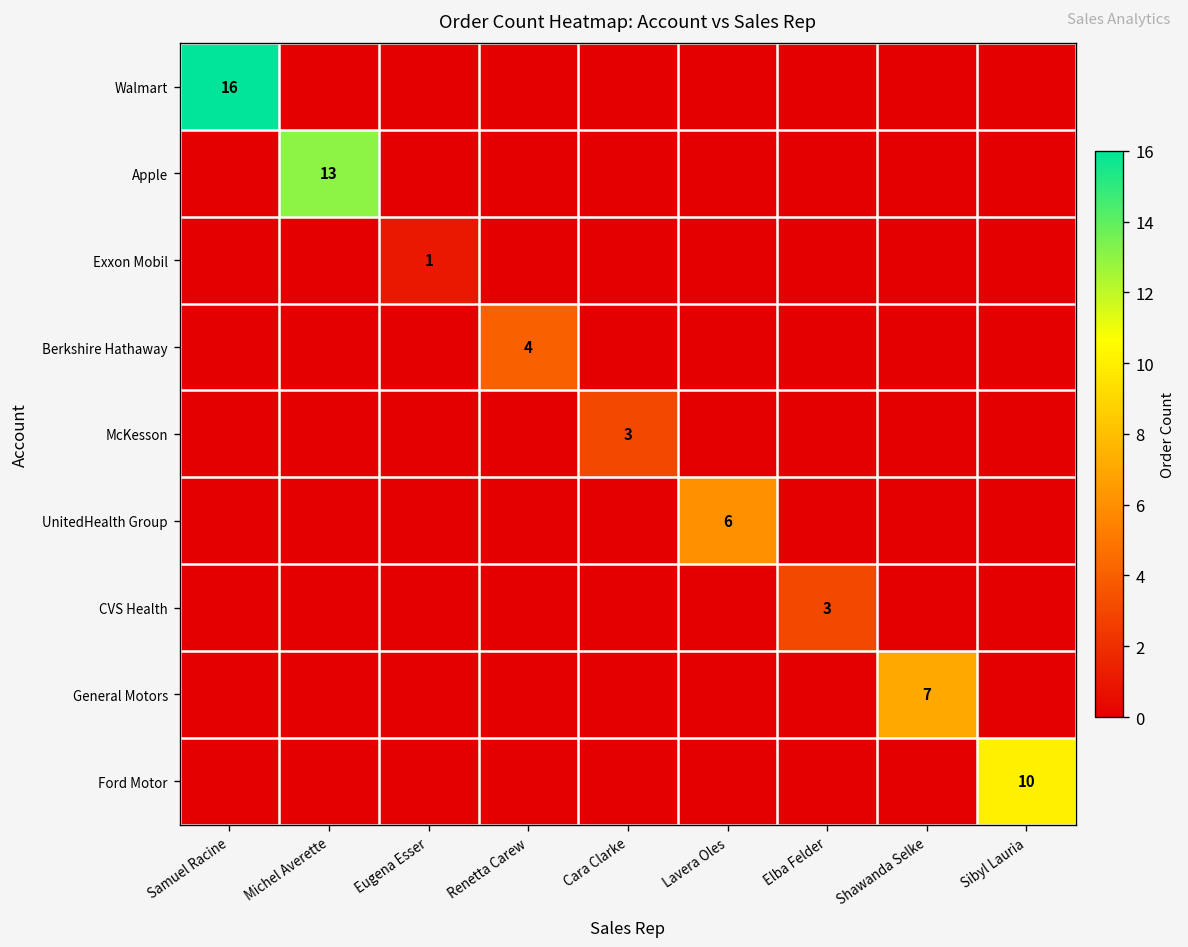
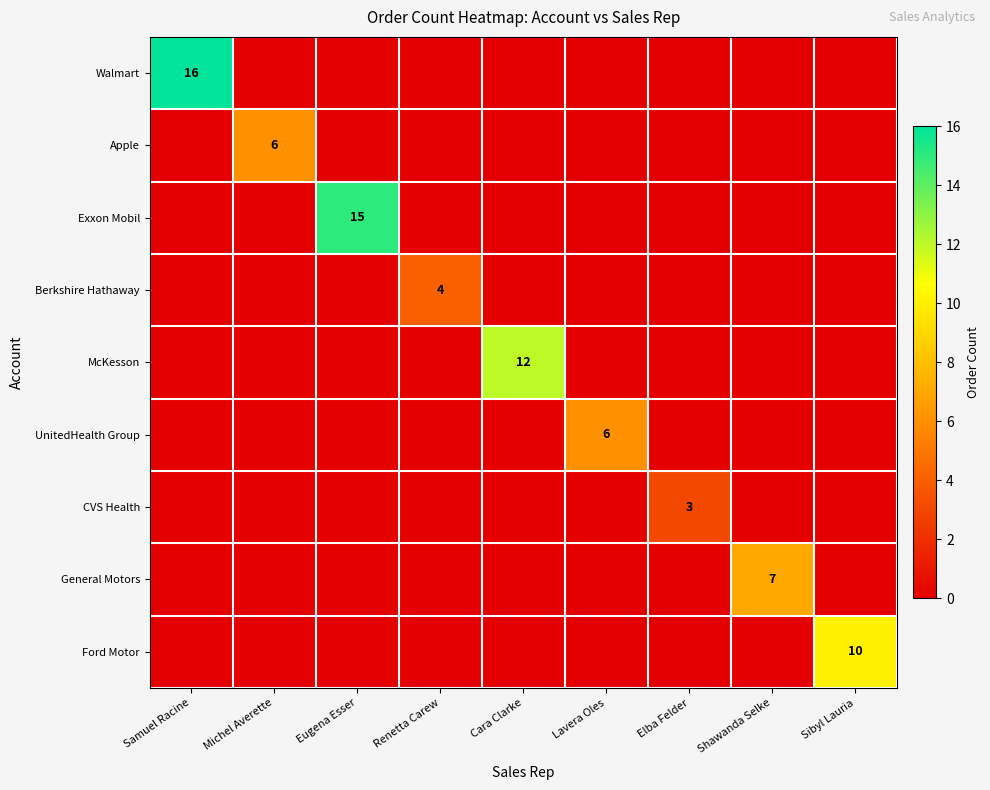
Apple, Michel Averette: 13 -> 6
Exxon Mobil, Eugena Esser: 1 -> 15
McKesson, Cara Clarke: 3 -> 12
